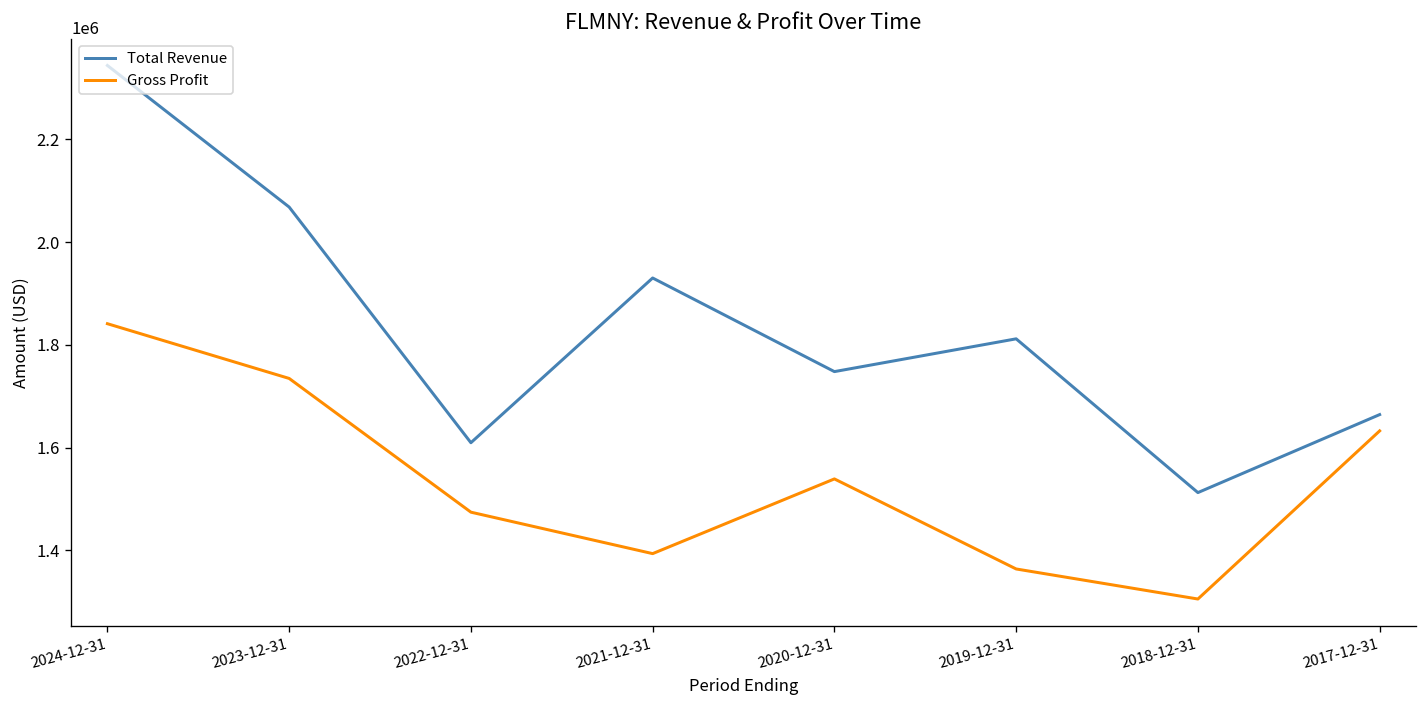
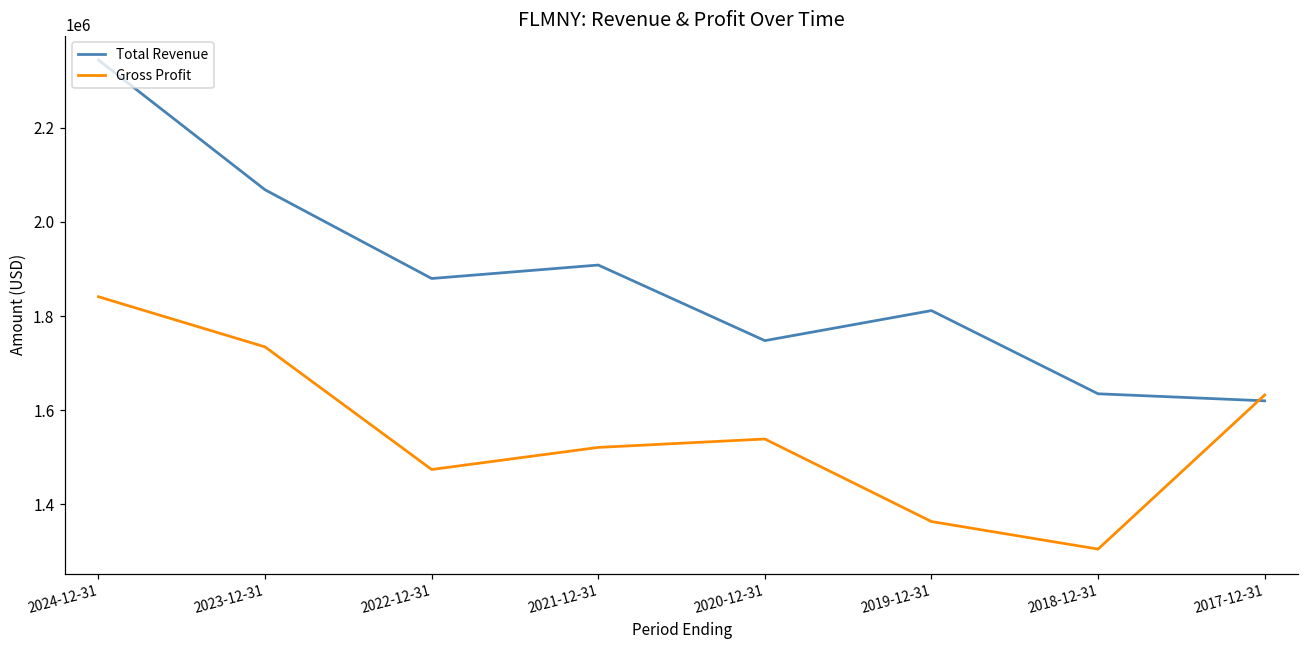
Total Revenue, 2022-12-31: 1610000 -> 1880000
Total Revenue, 2021-12-31: 1930000 -> 1910000
Gross Profit, 2021-12-31: 1390000 -> 1520000
Total Revenue, 2018-12-31: 1510000 -> 1640000
Total Revenue, 2017-12-31: 1660000 -> 1620000
